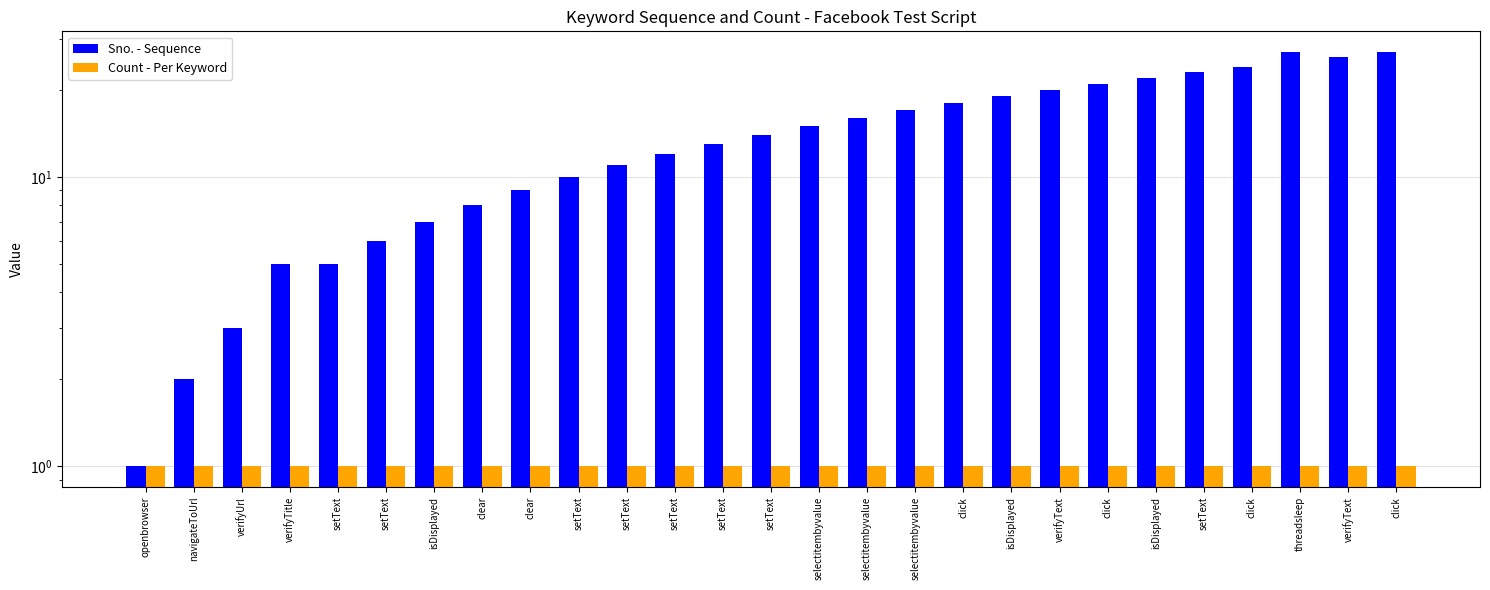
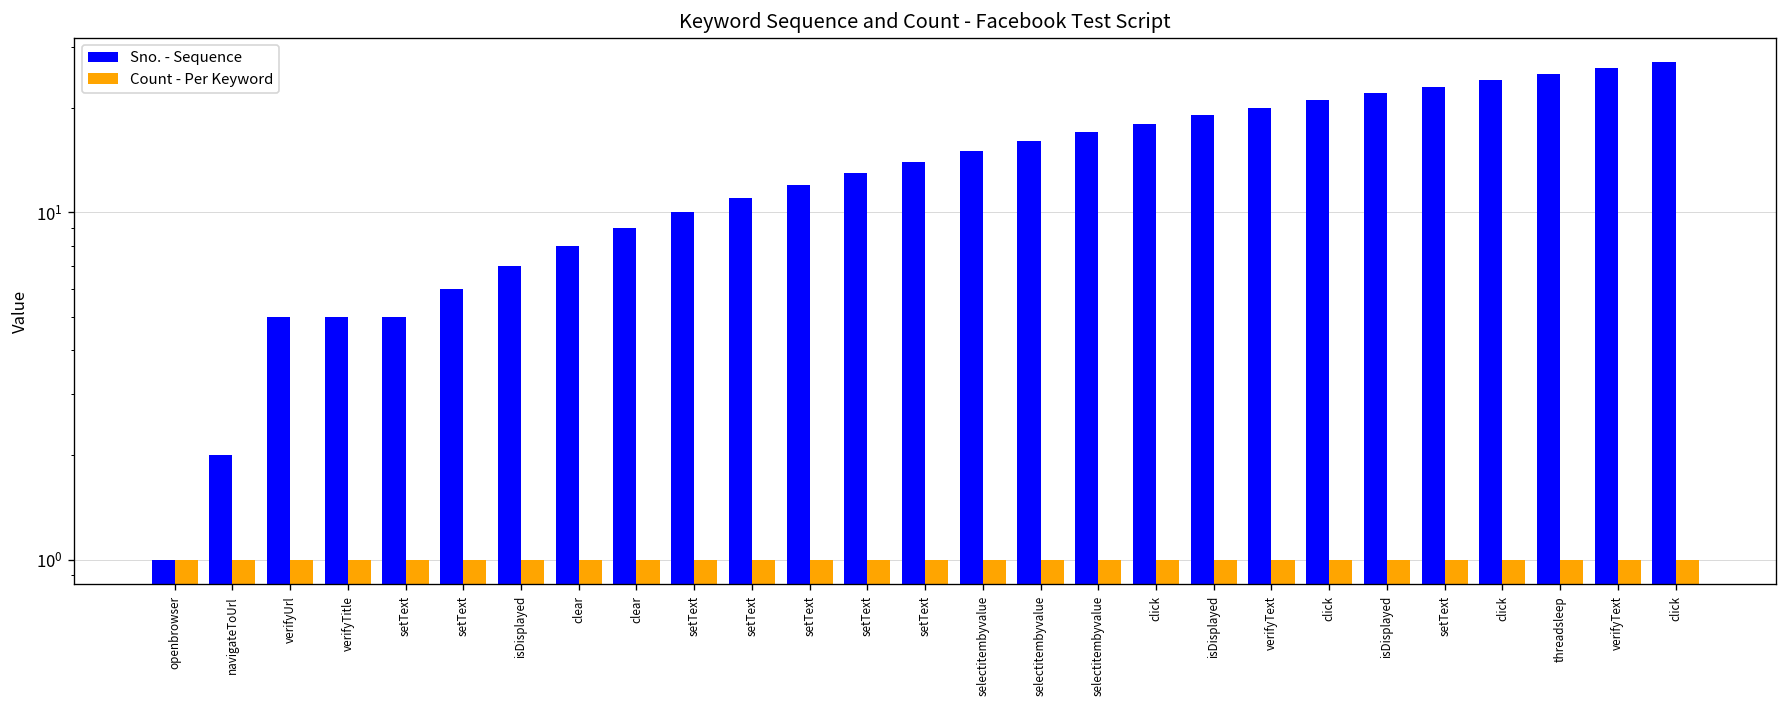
Sno. - Sequence, verifyUrl: 3 -> 5
Sno. - Sequence, threadsleep: 27 -> 25
